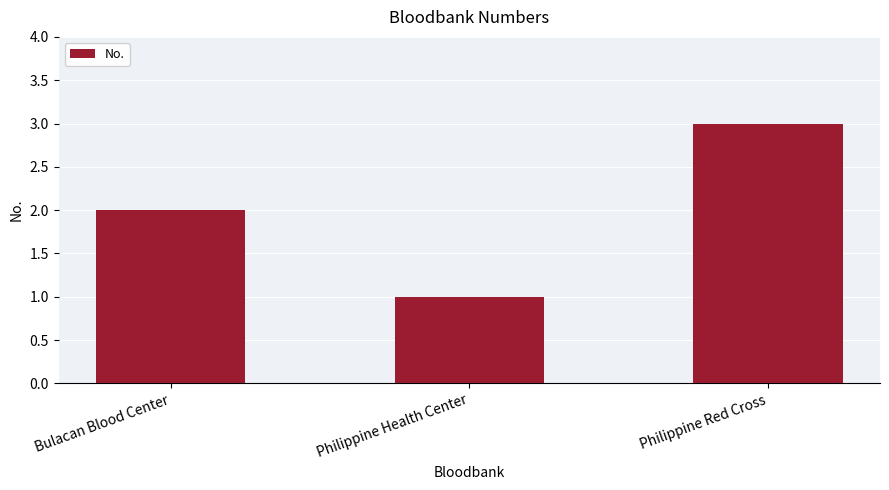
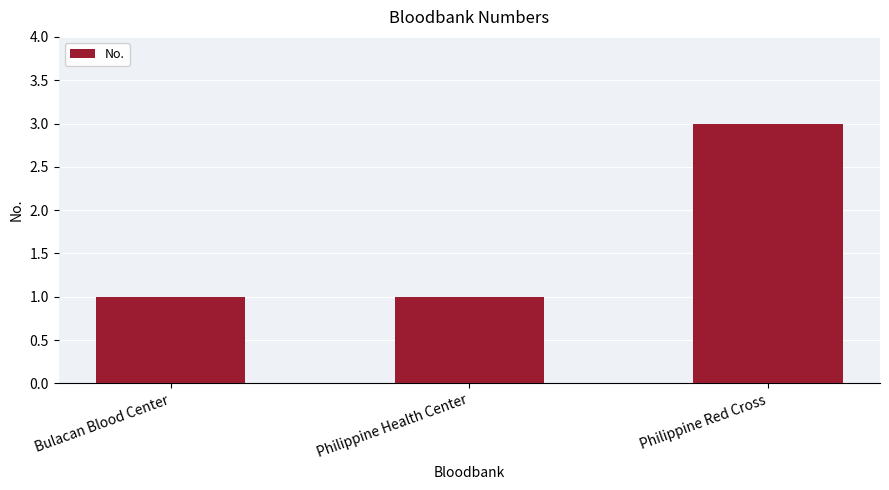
Bulacan Blood Center: 2 -> 1
